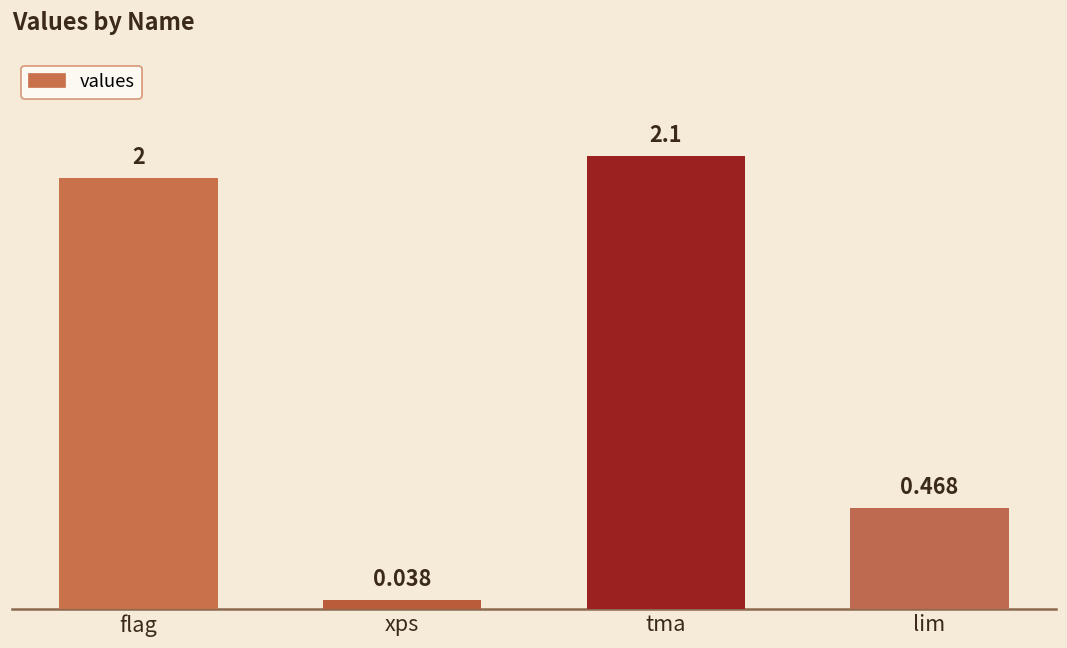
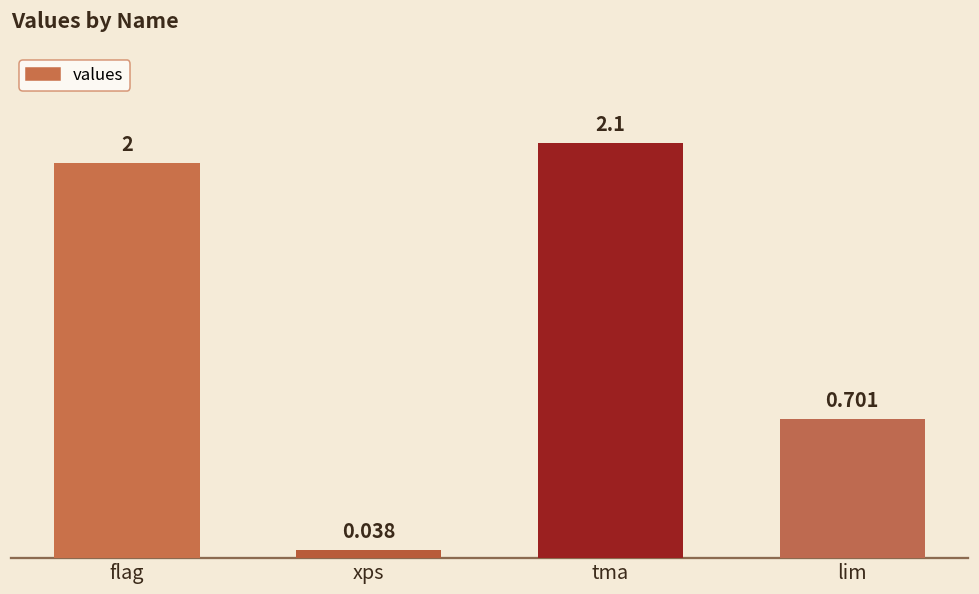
lim: 0.468 -> 0.701
